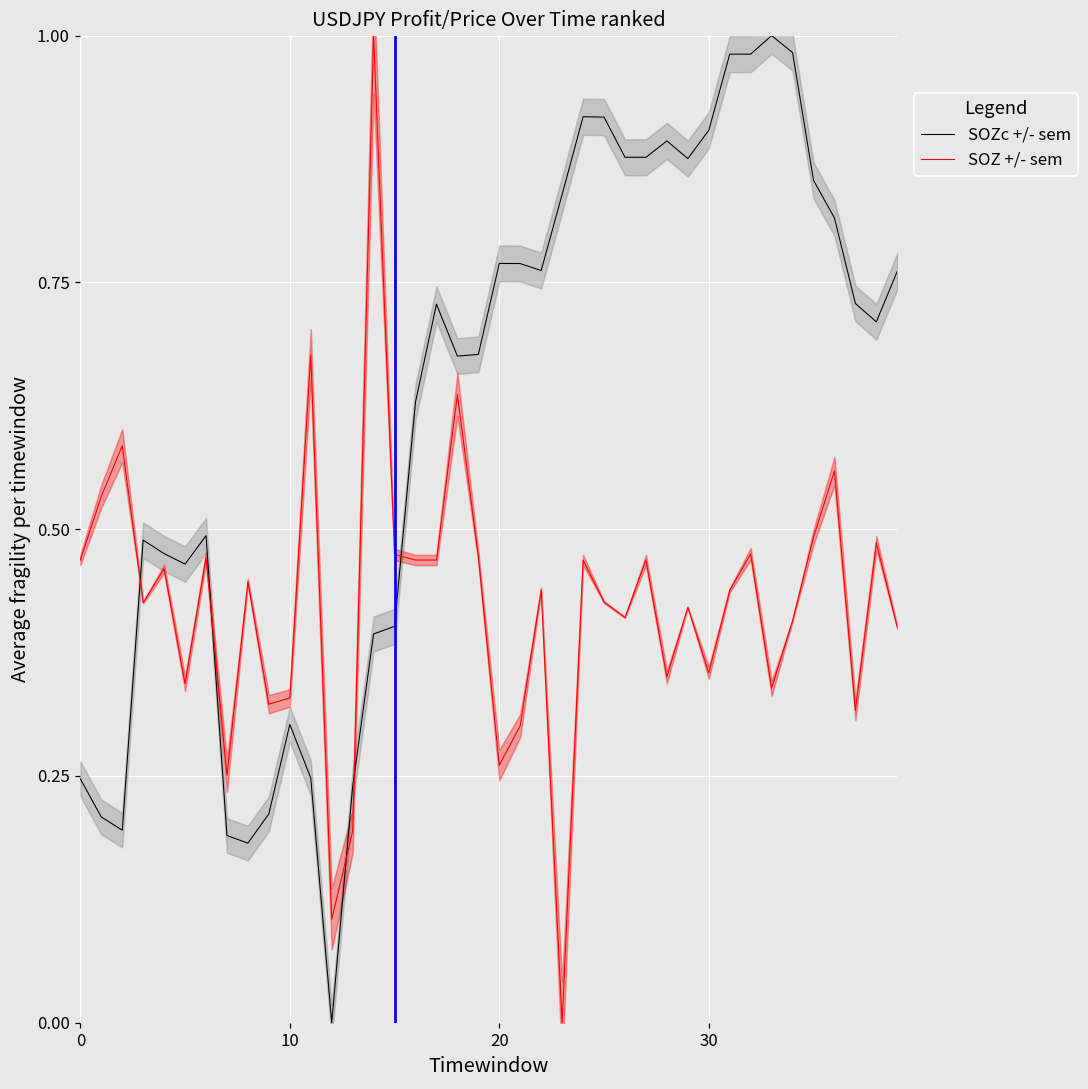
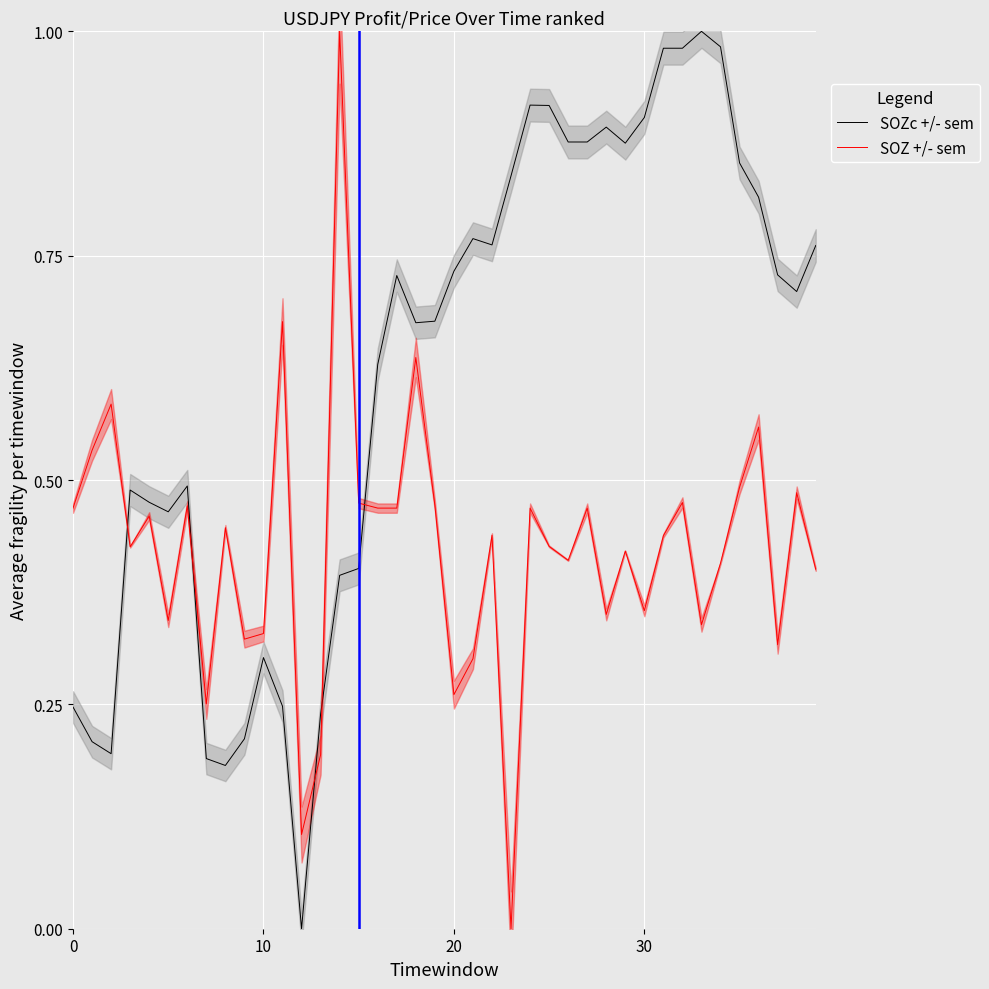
SOZc +/- sem, 20: 0.77 -> 0.73
